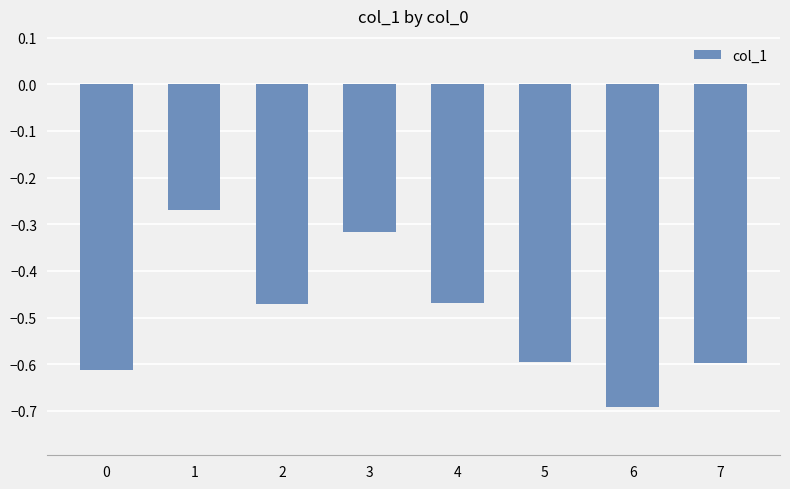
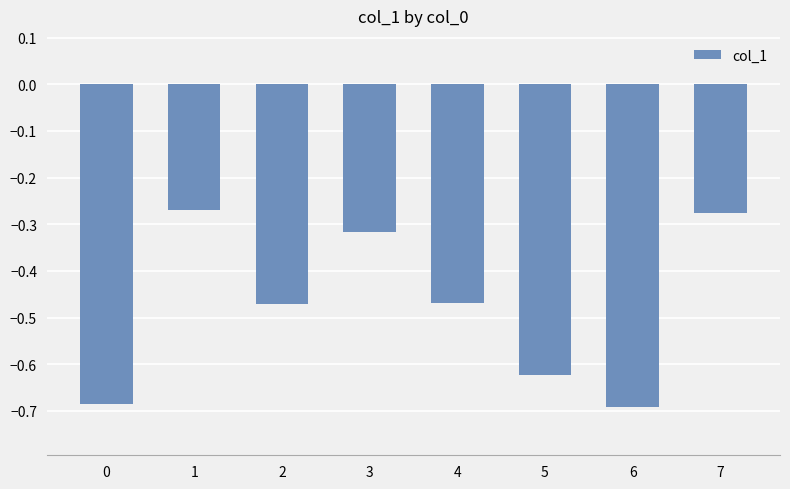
0: -0.61 -> -0.68
5: -0.59 -> -0.62
7: -0.60 -> -0.28
